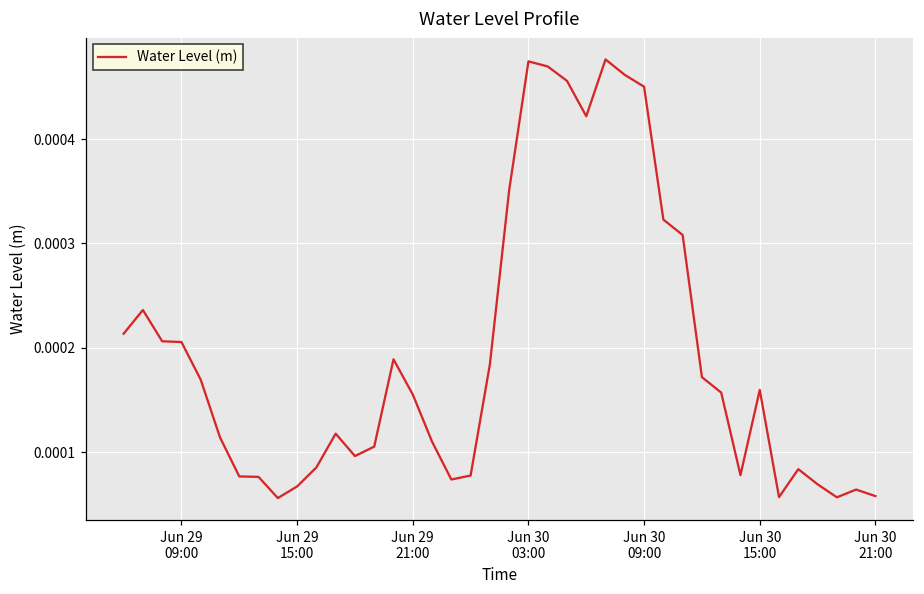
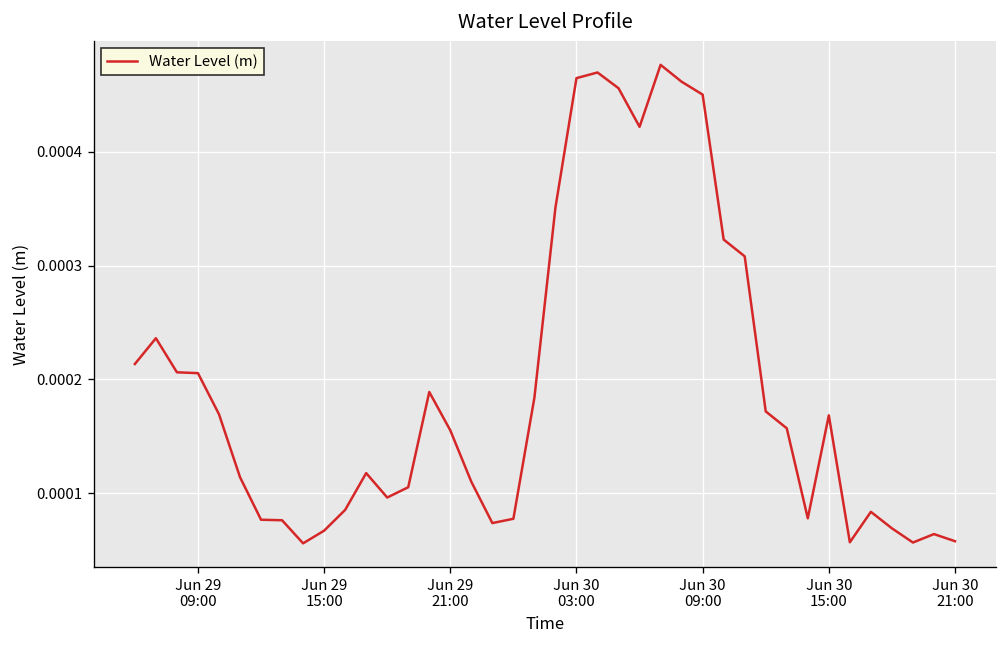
Jun 30 03:00: 0.00047 -> 0.00046
Jun 30 15:00: 0.00016 -> 0.00017
